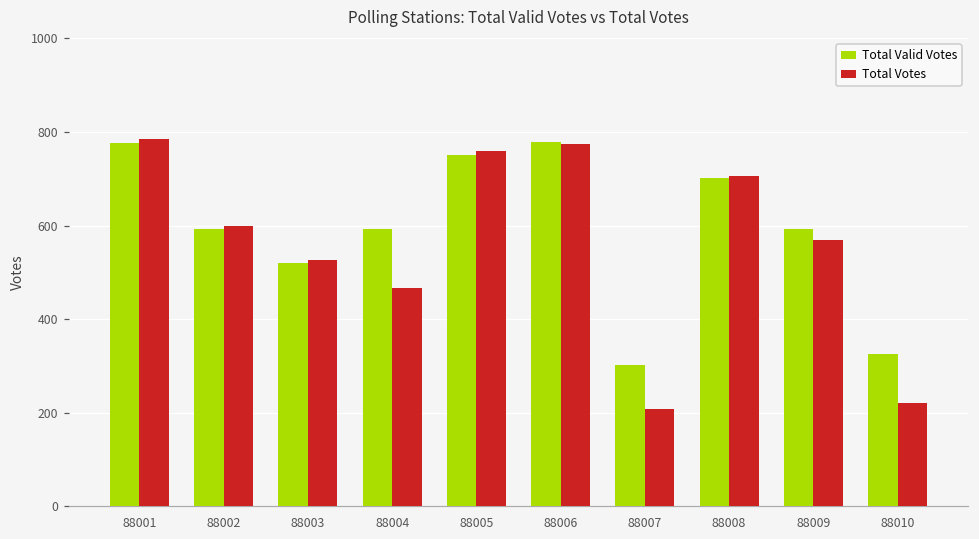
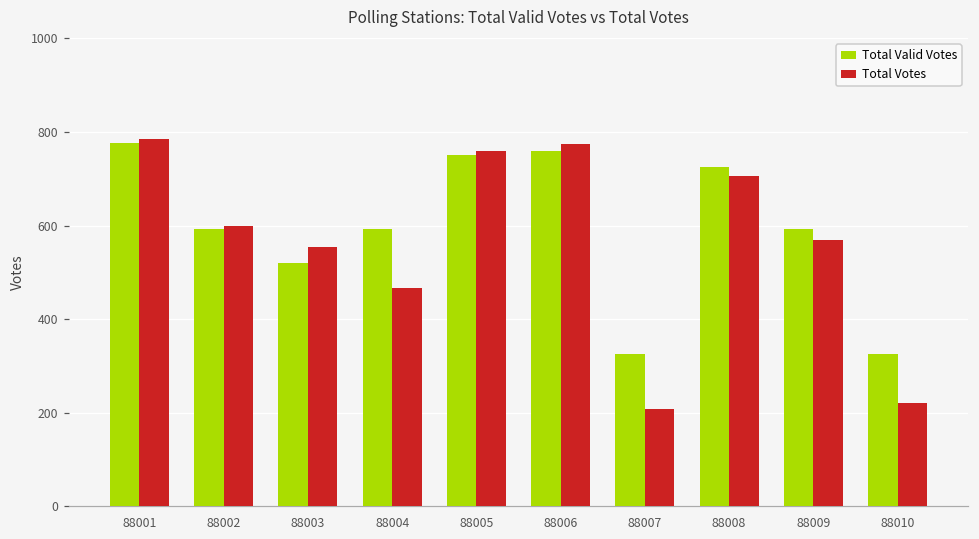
Total Votes, 88003: 530 -> 550
Total Valid Votes, 88006: 780 -> 760
Total Valid Votes, 88007: 300 -> 330
Total Valid Votes, 88008: 700 -> 730
